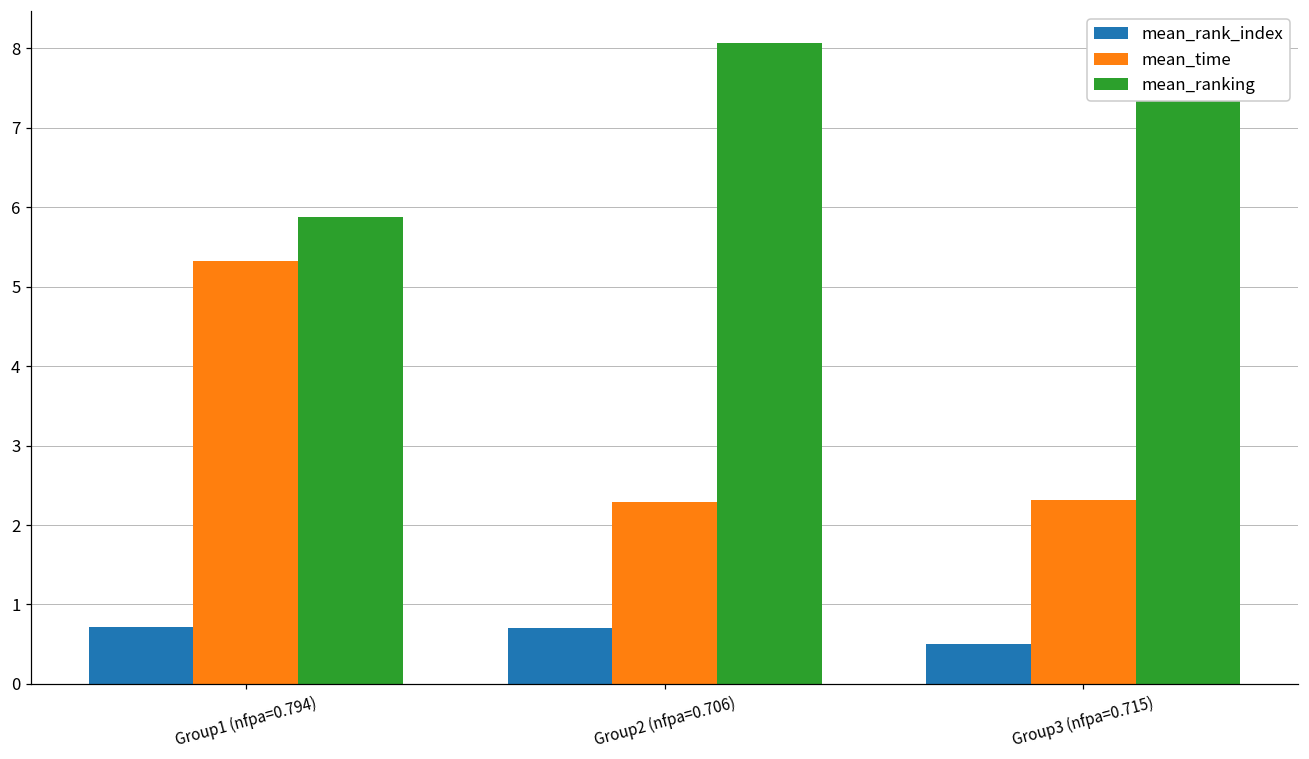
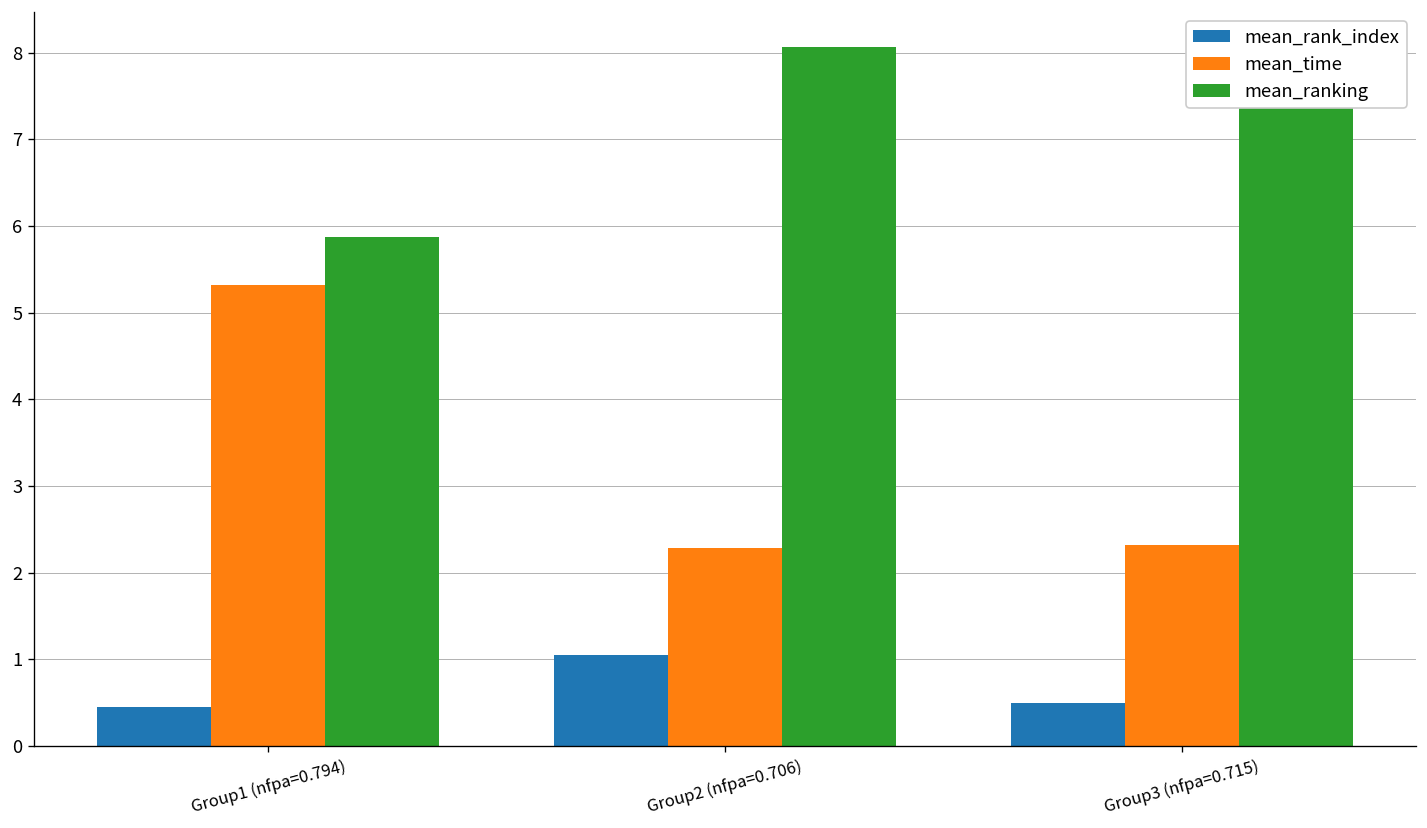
mean_rank_index, Group1 (nfpa=0.794): 0.7 -> 0.4
mean_rank_index, Group2 (nfpa=0.706): 0.7 -> 1.1
